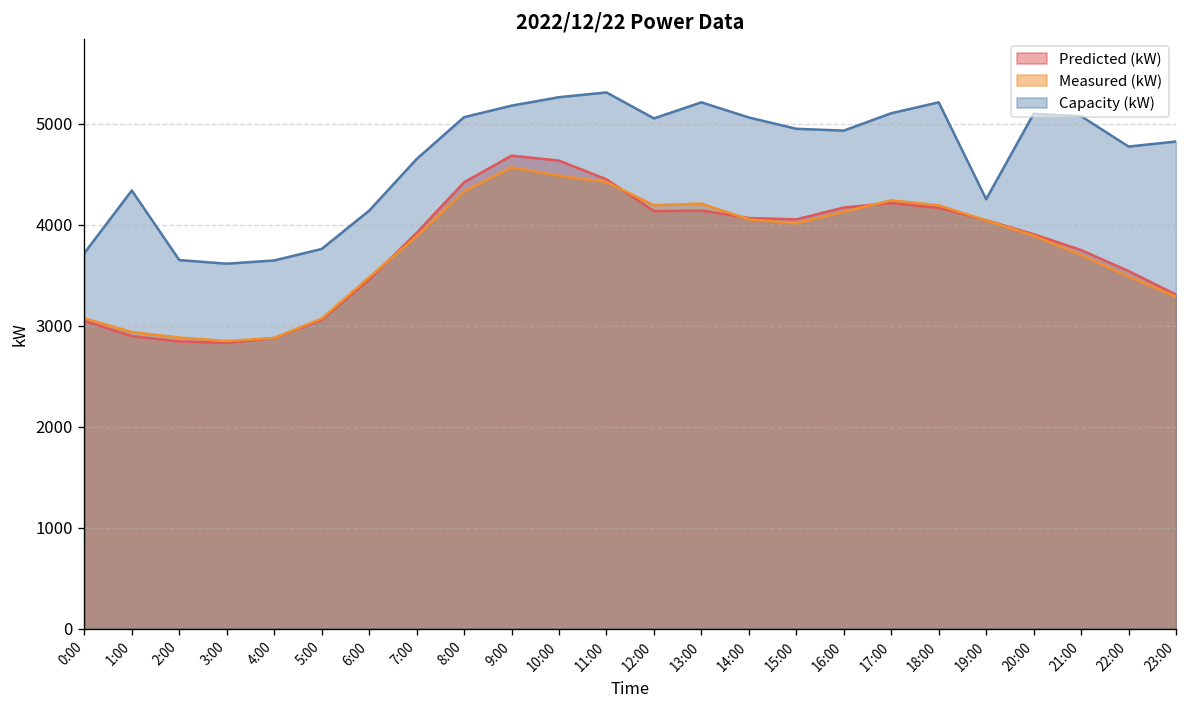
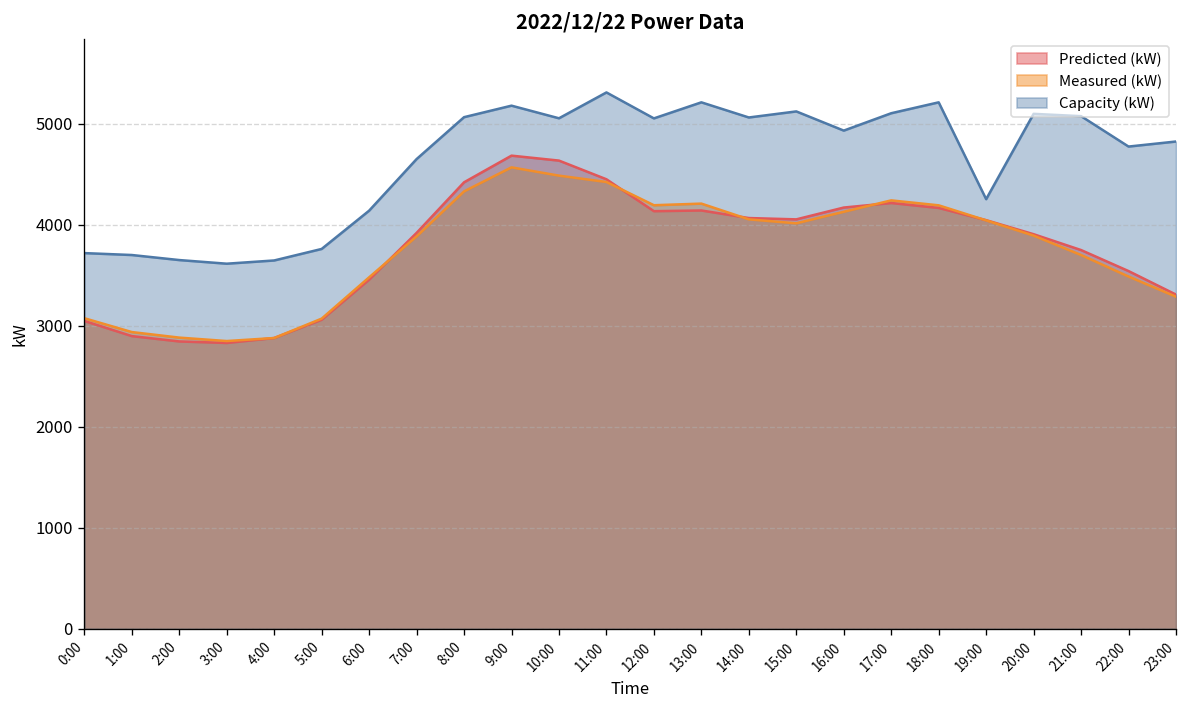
Capacity (kW), 1:00: 4300 -> 3700
Capacity (kW), 10:00: 5300 -> 5100
Capacity (kW), 15:00: 5000 -> 5100
